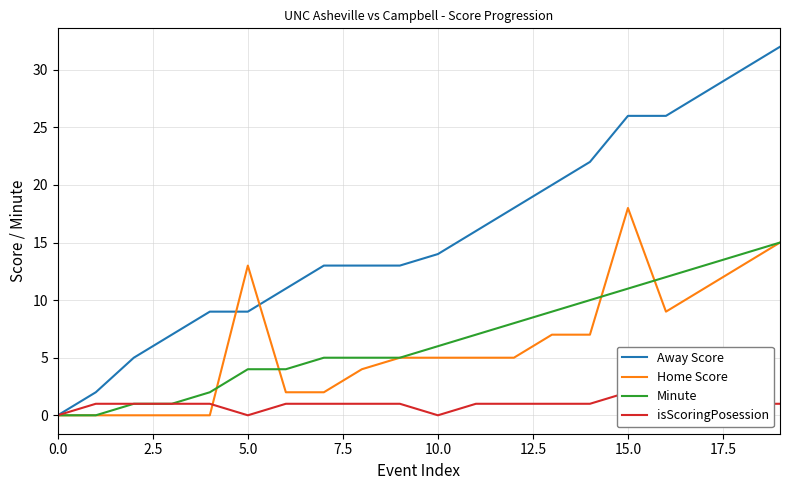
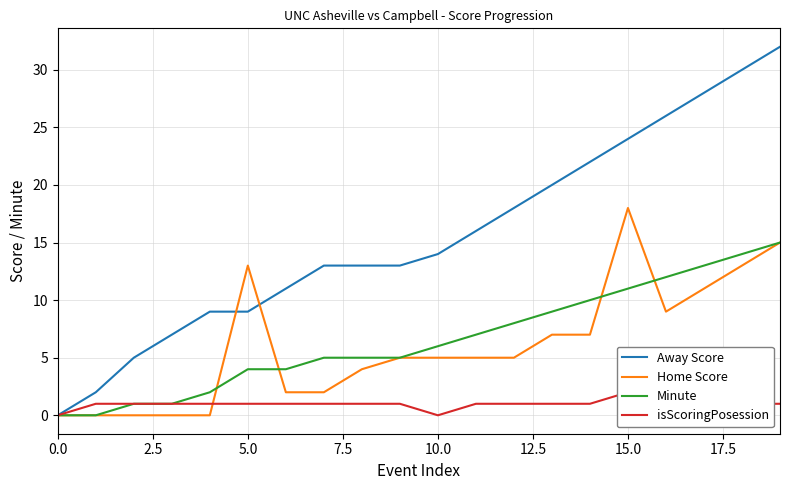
isScoringPosession, 5.0: 0 -> 1
Away Score, 15.0: 26 -> 24
